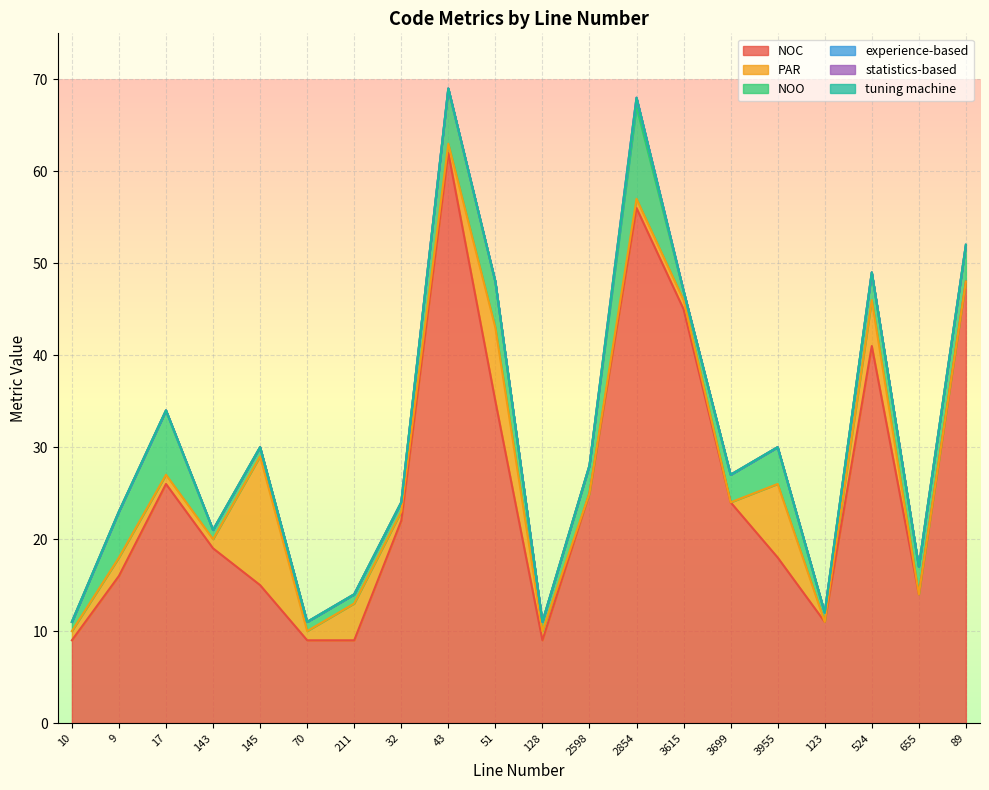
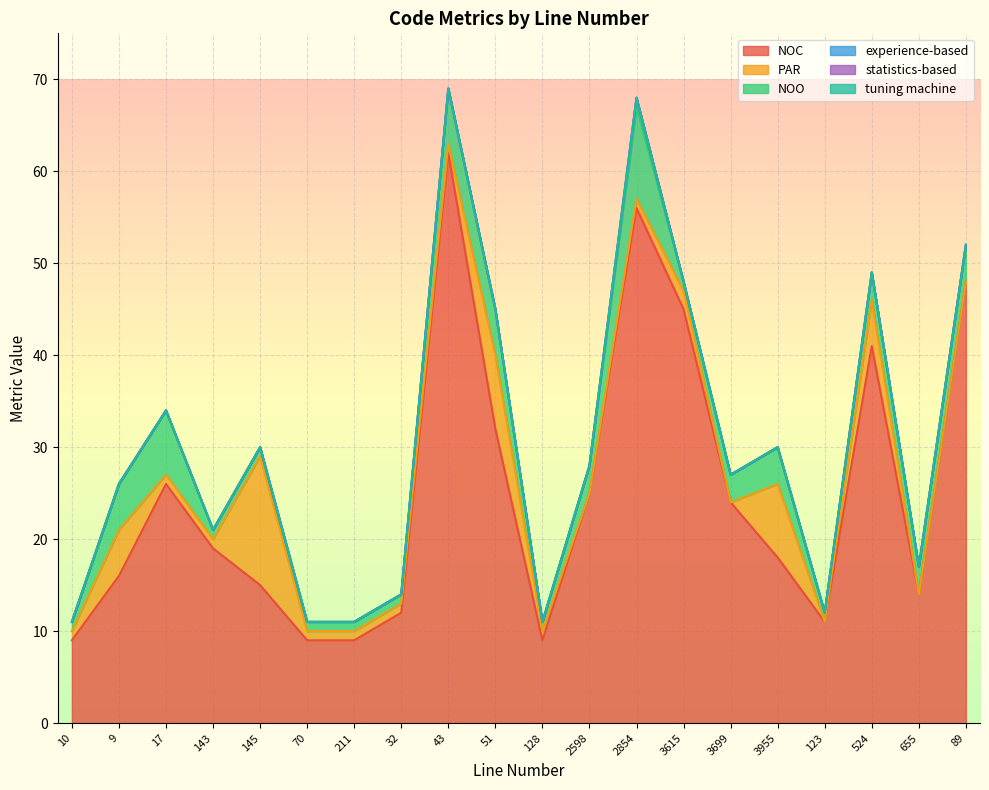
PAR, 9: 2 -> 5
PAR, 211: 4 -> 1
NOC, 32: 22 -> 12
NOC, 51: 35 -> 32
PAR, 3615: 1 -> 2
